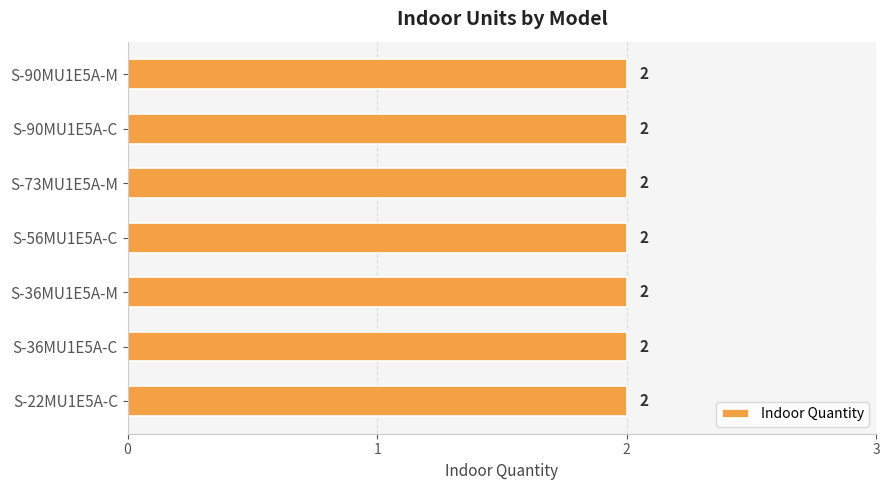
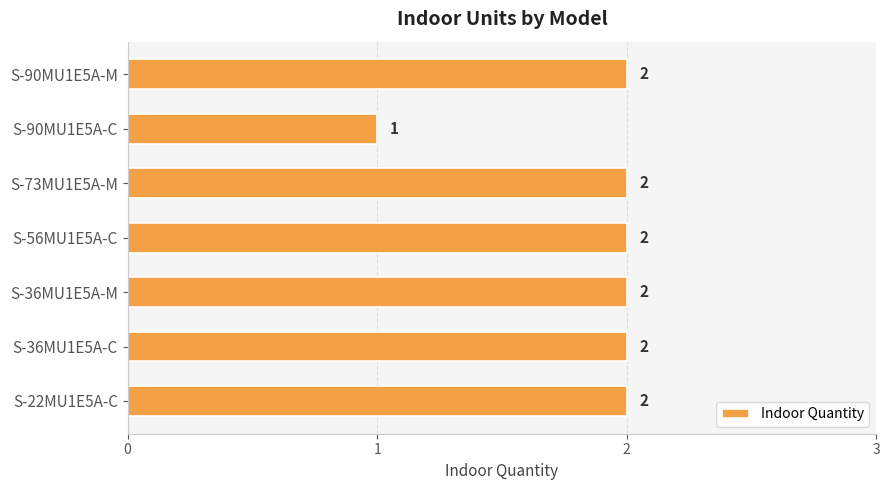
S-90MU1E5A-C: 2 -> 1
